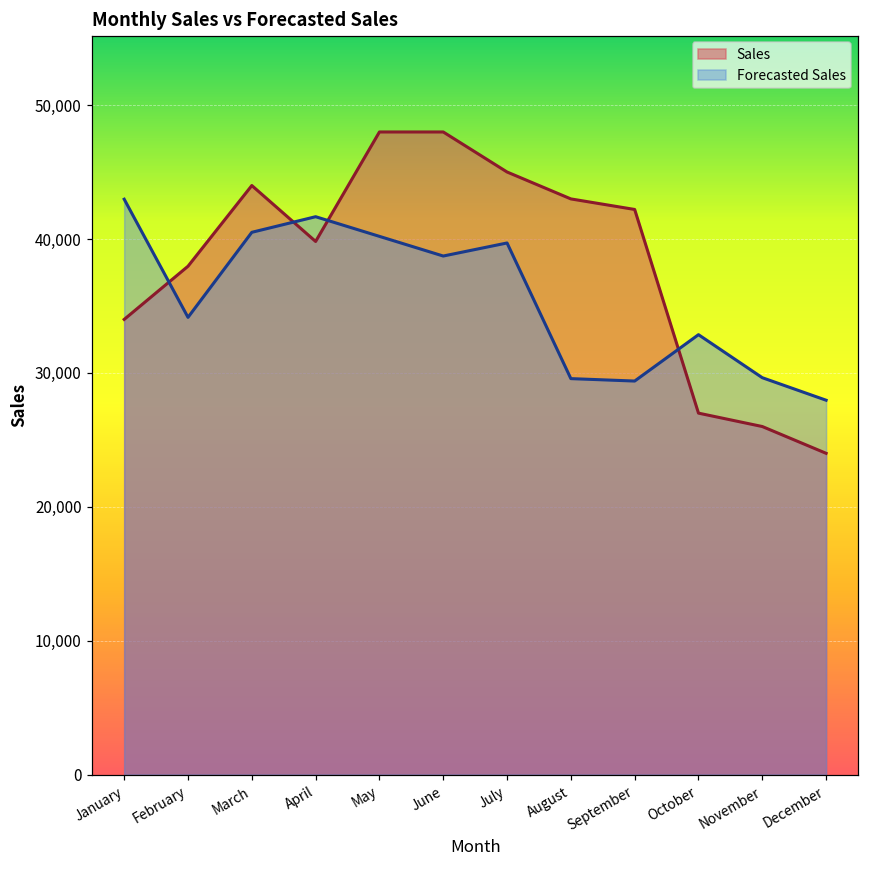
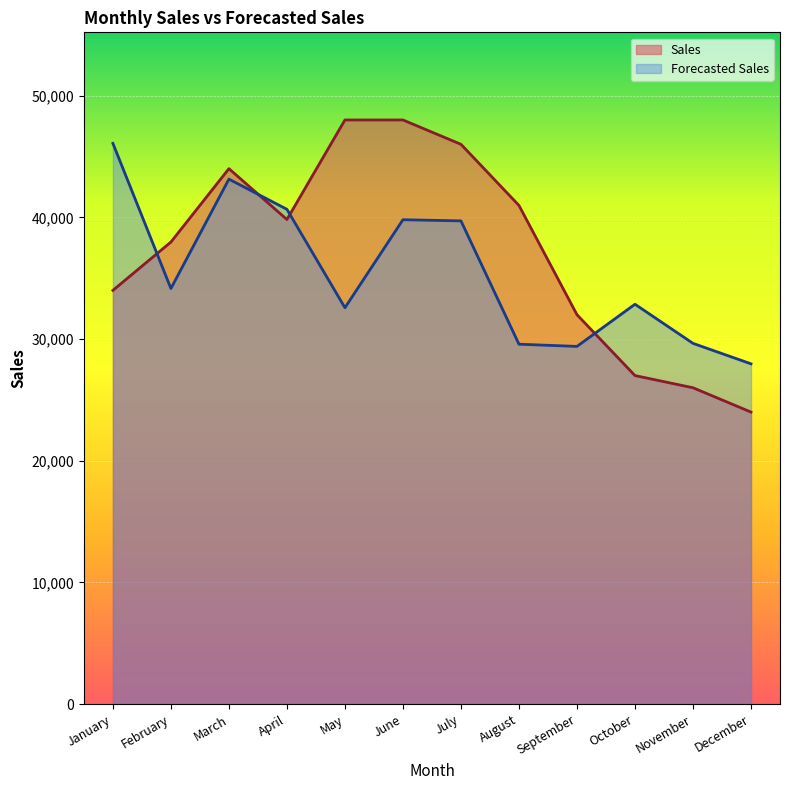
Forecasted Sales, January: 43,000 -> 46,100
Forecasted Sales, March: 40,500 -> 43,100
Forecasted Sales, April: 41,700 -> 40,700
Forecasted Sales, May: 40,200 -> 32,600
Forecasted Sales, June: 38,700 -> 39,800
Sales, July: 45,000 -> 46,000
Sales, August: 43,000 -> 41,000
Sales, September: 42,200 -> 32,000
